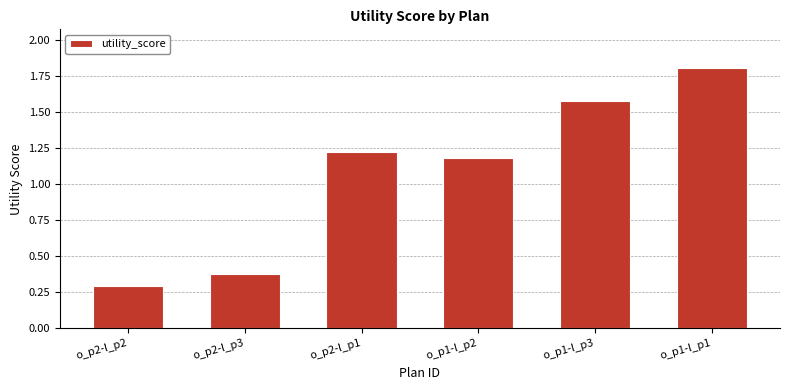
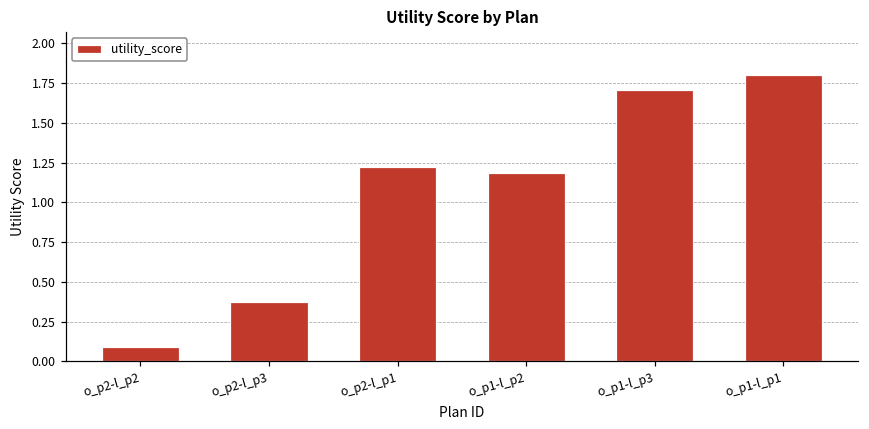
o_p2-l_p2: 0.29 -> 0.09
o_p1-l_p3: 1.58 -> 1.71
